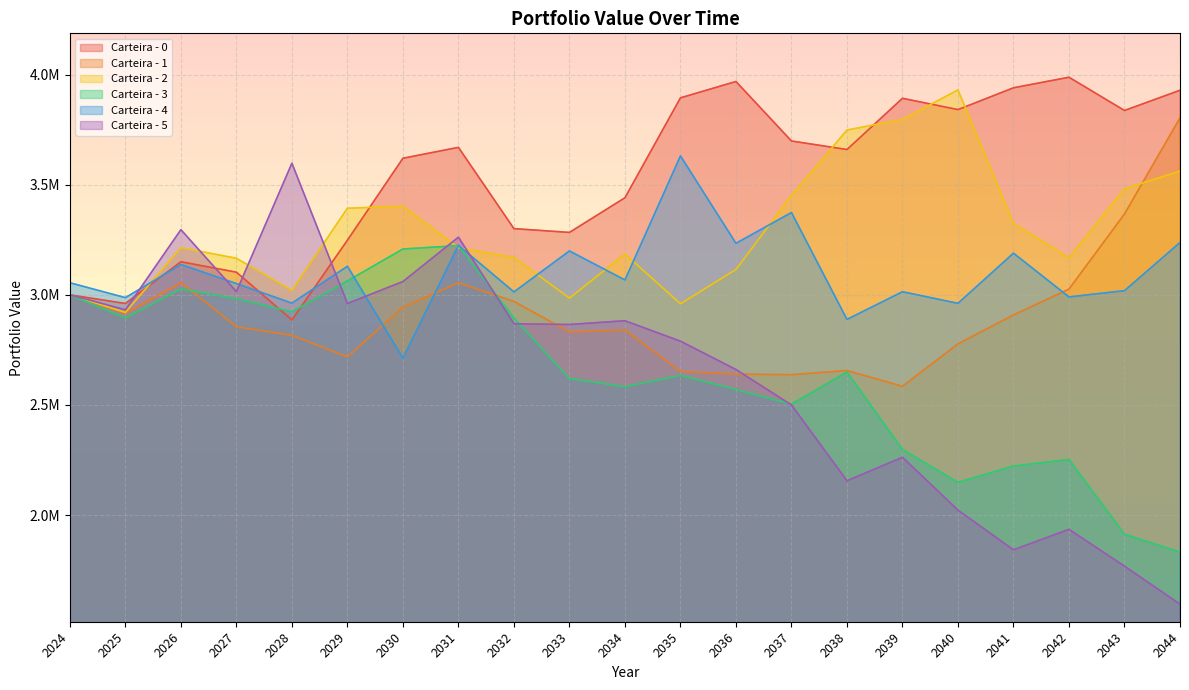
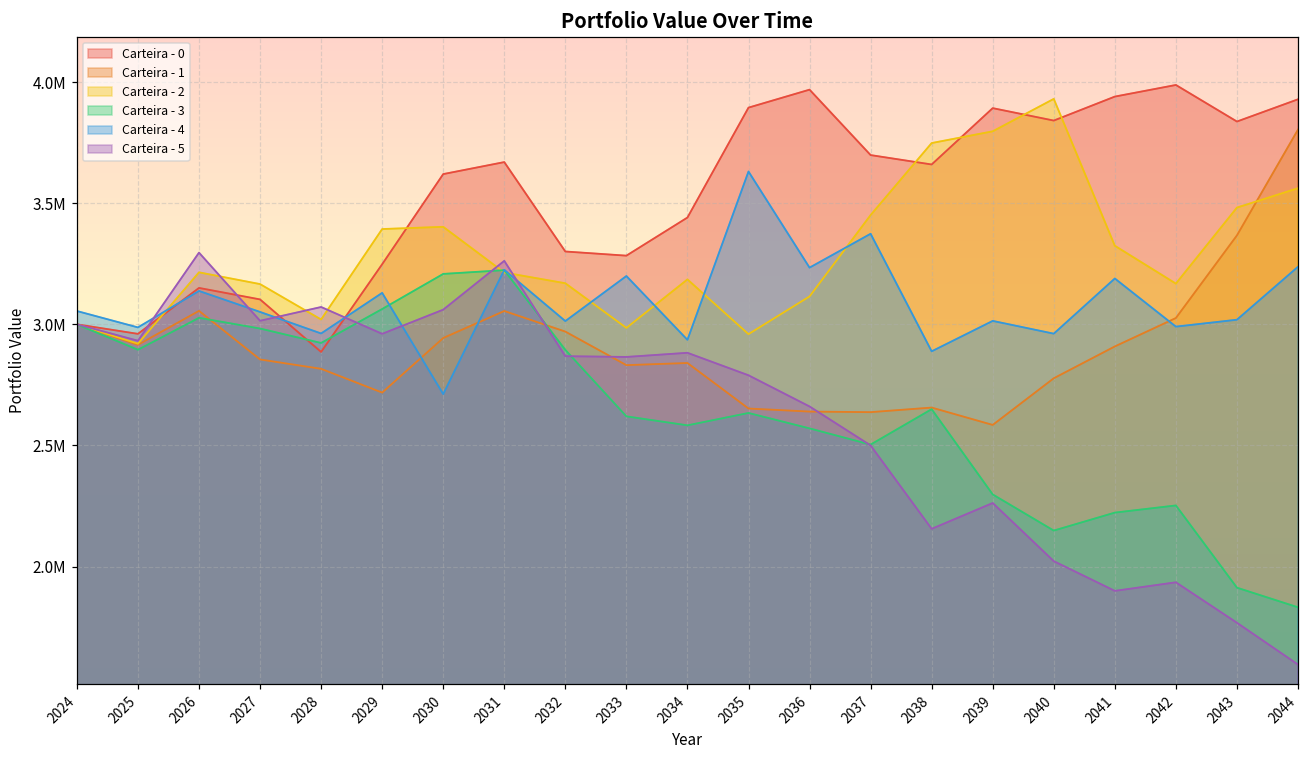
Carteira - 5, 2028: 3600000 -> 3070000
Carteira - 4, 2034: 3070000 -> 2940000
Carteira - 5, 2041: 1840000 -> 1900000
